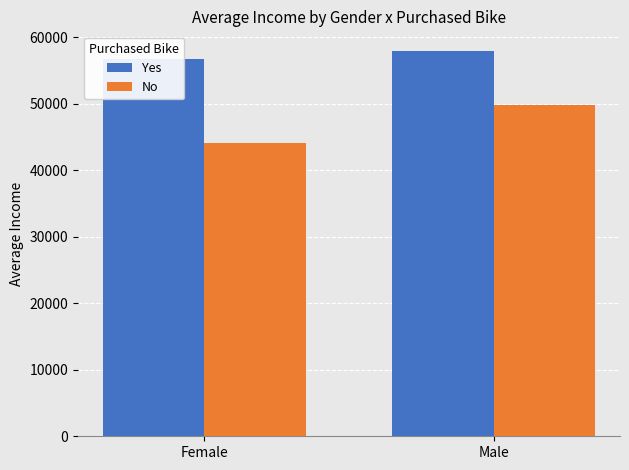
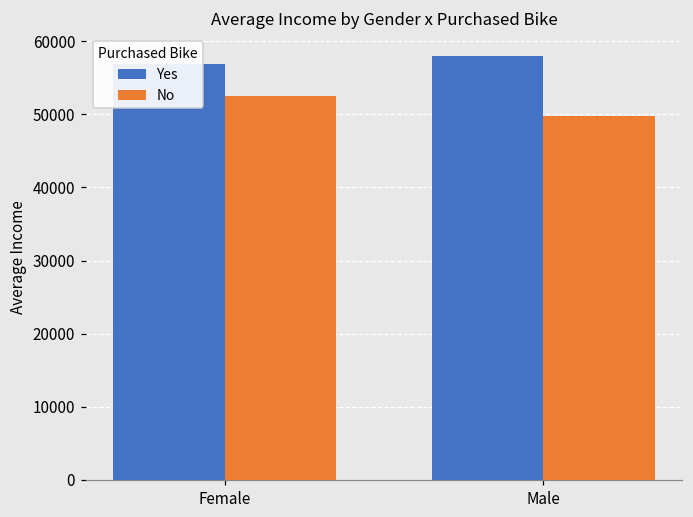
No, Female: 44000 -> 53000
